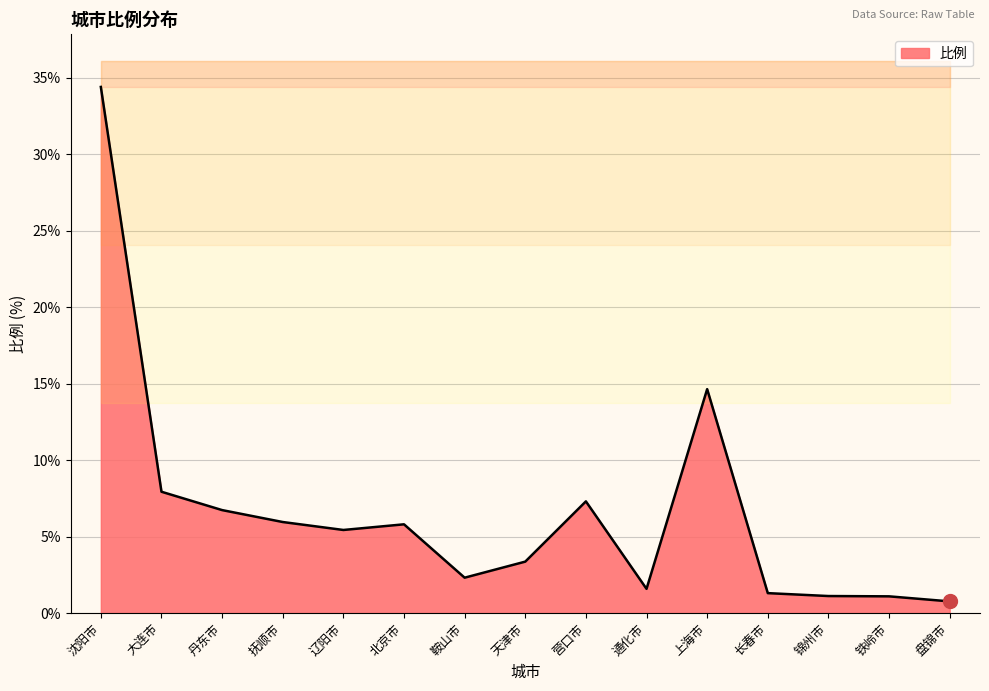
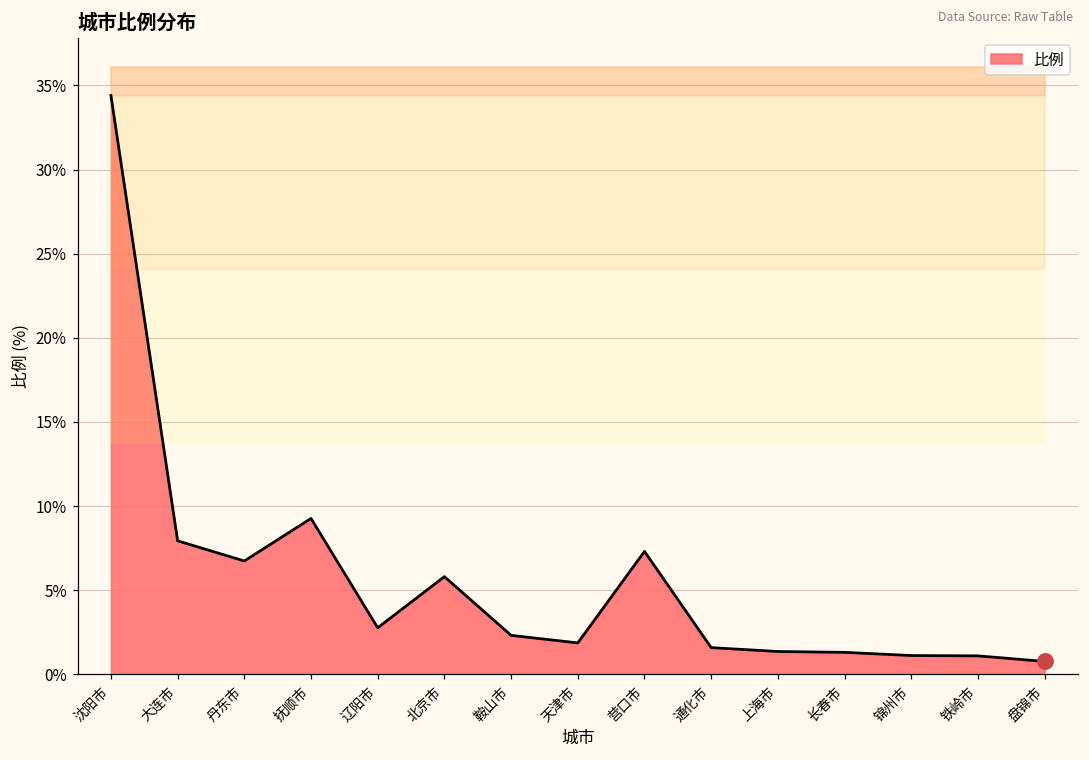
比例, 抚顺市: 6.0% -> 9.3%
比例, 辽阳市: 5.4% -> 2.8%
比例, 天津市: 3.4% -> 1.9%
比例, 上海市: 14.6% -> 1.4%
